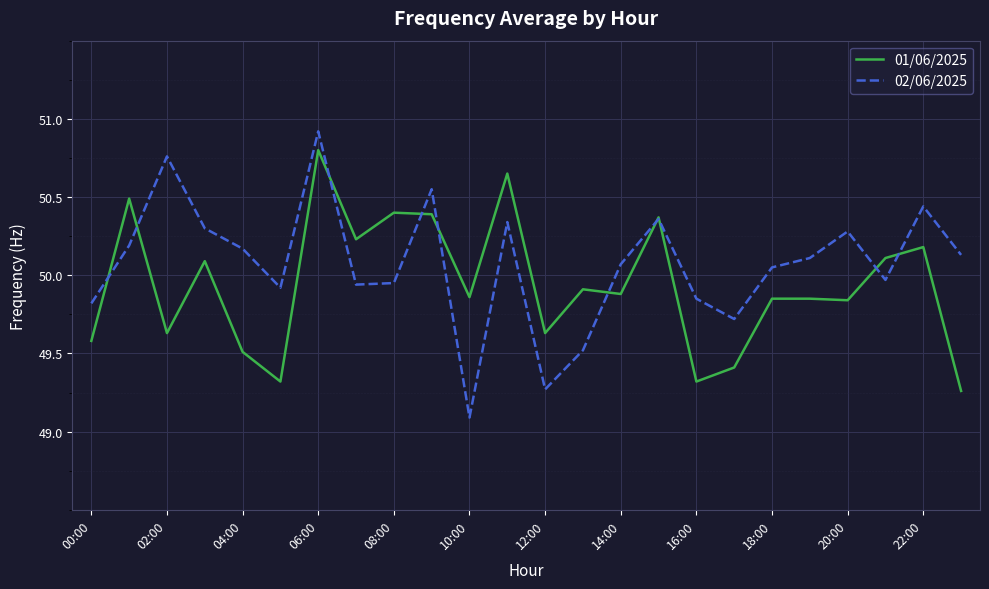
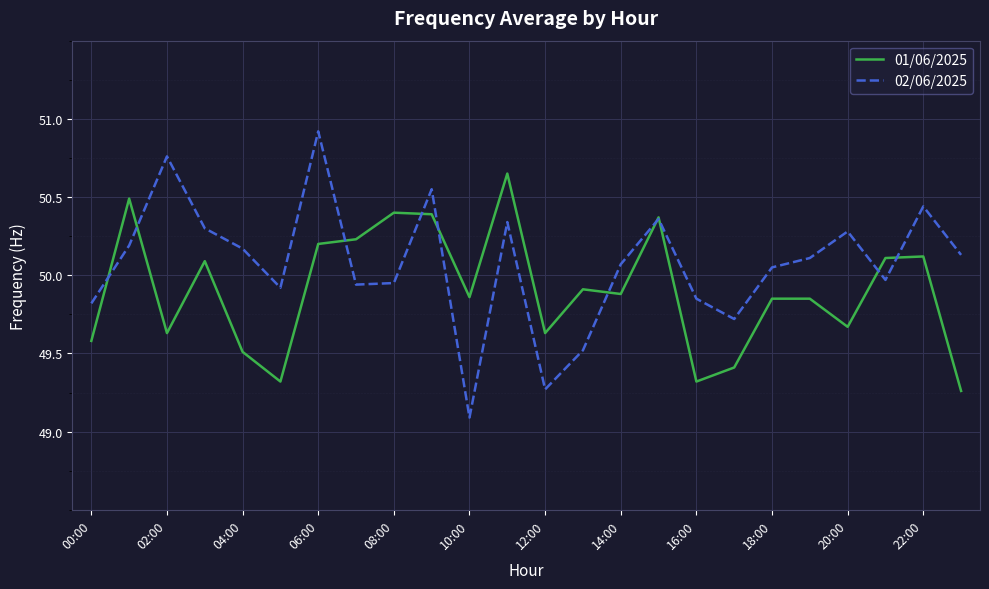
01/06/2025, 06:00: 50.8 -> 50.2
01/06/2025, 20:00: 49.84 -> 49.67
01/06/2025, 22:00: 50.18 -> 50.12
